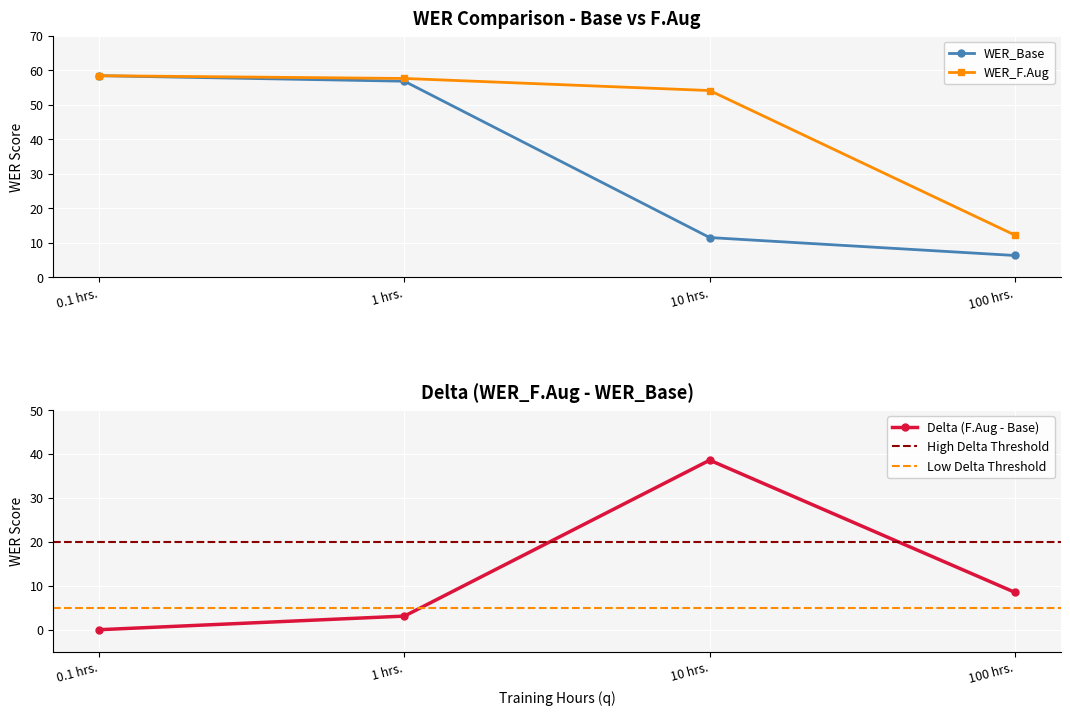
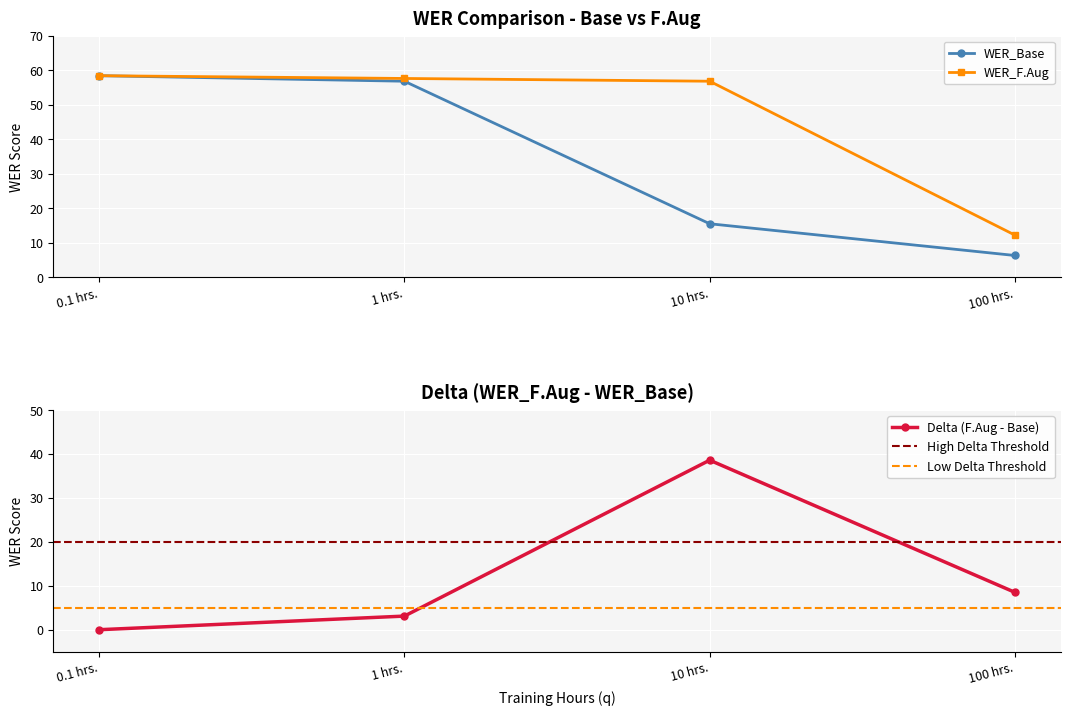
WER Comparison - Base vs F.Aug, WER_Base, 10 hrs.: 12 -> 16
WER Comparison - Base vs F.Aug, WER_F.Aug, 10 hrs.: 54 -> 57
